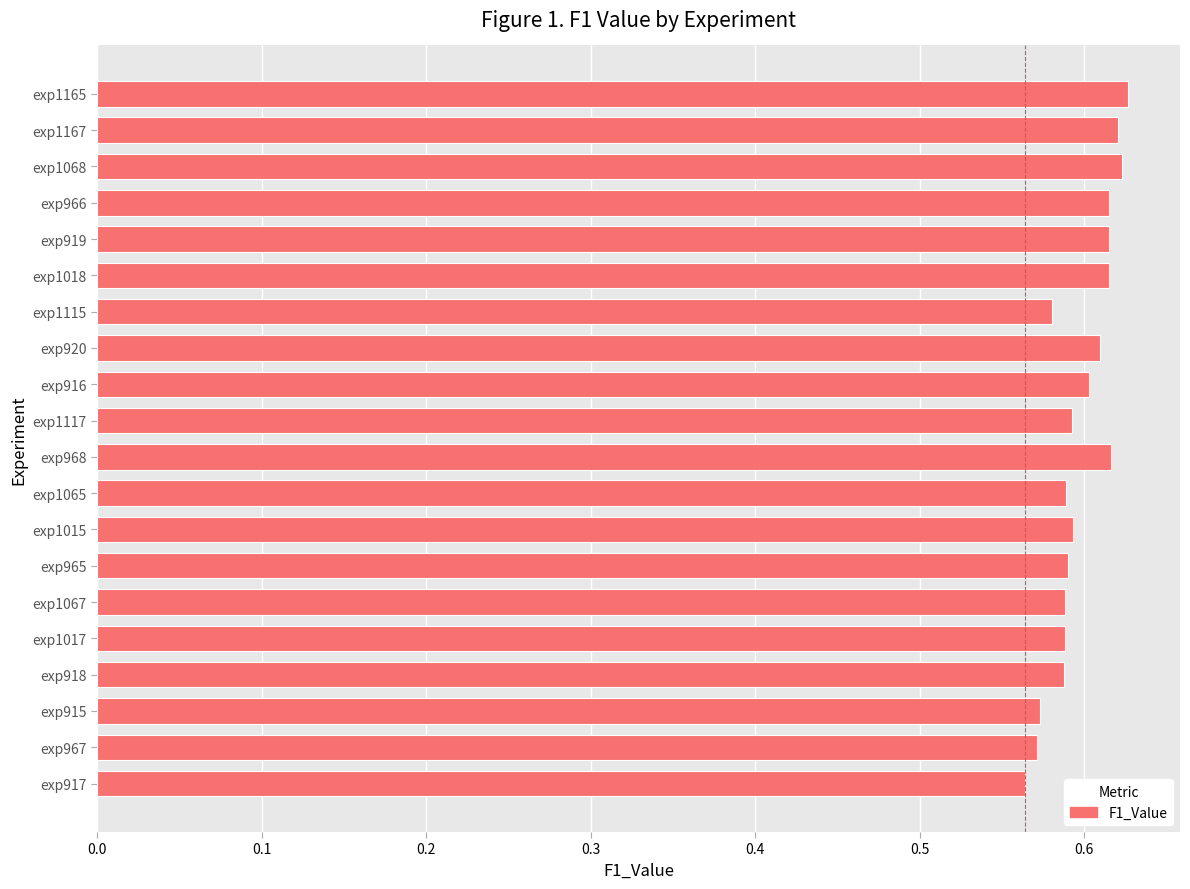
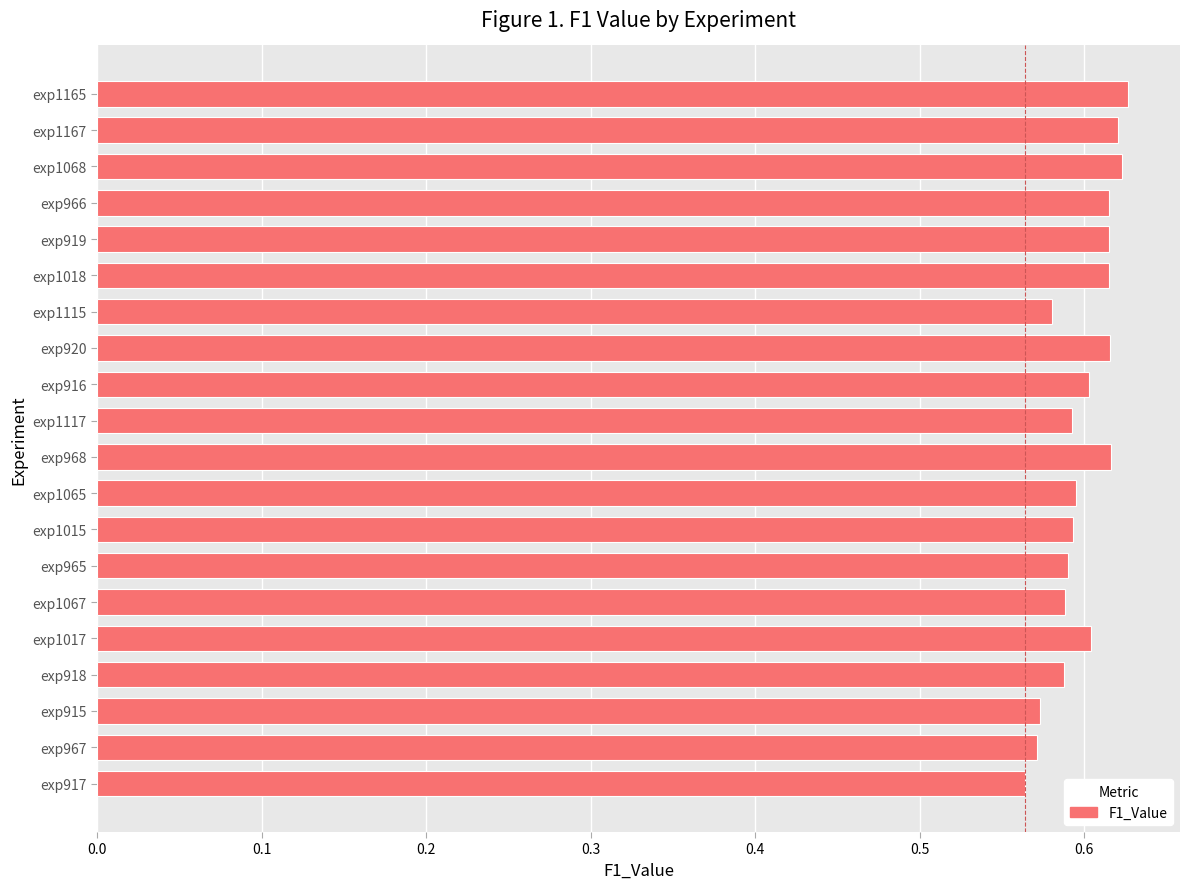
exp920: 0.610 -> 0.616
exp1065: 0.589 -> 0.595
exp1017: 0.588 -> 0.604
